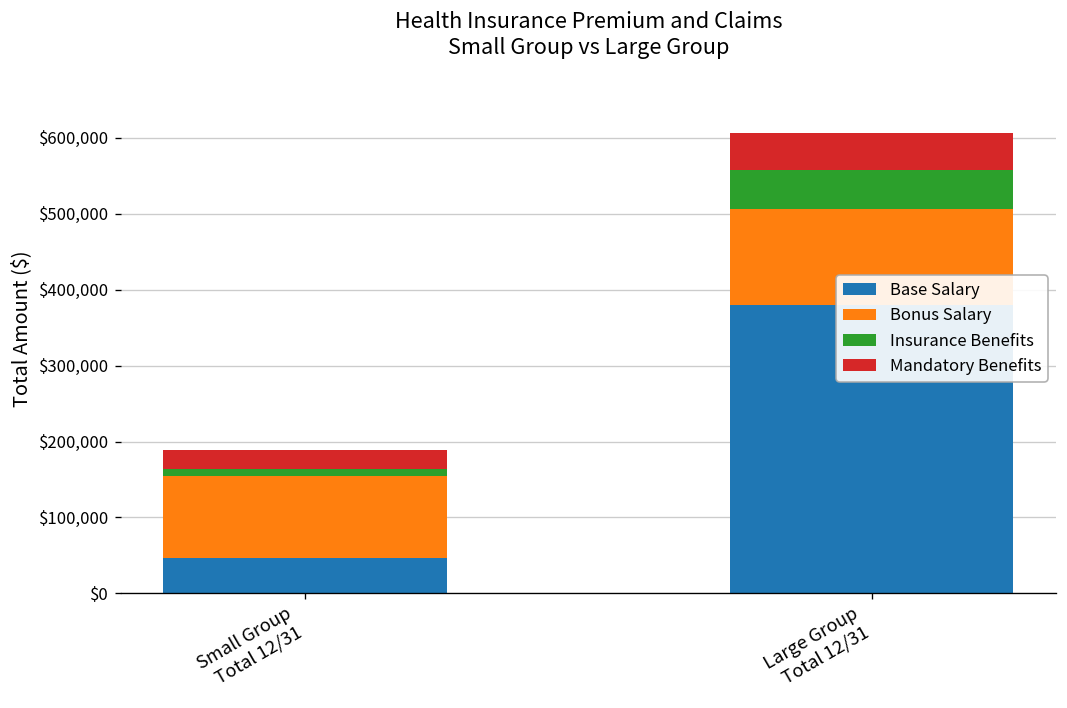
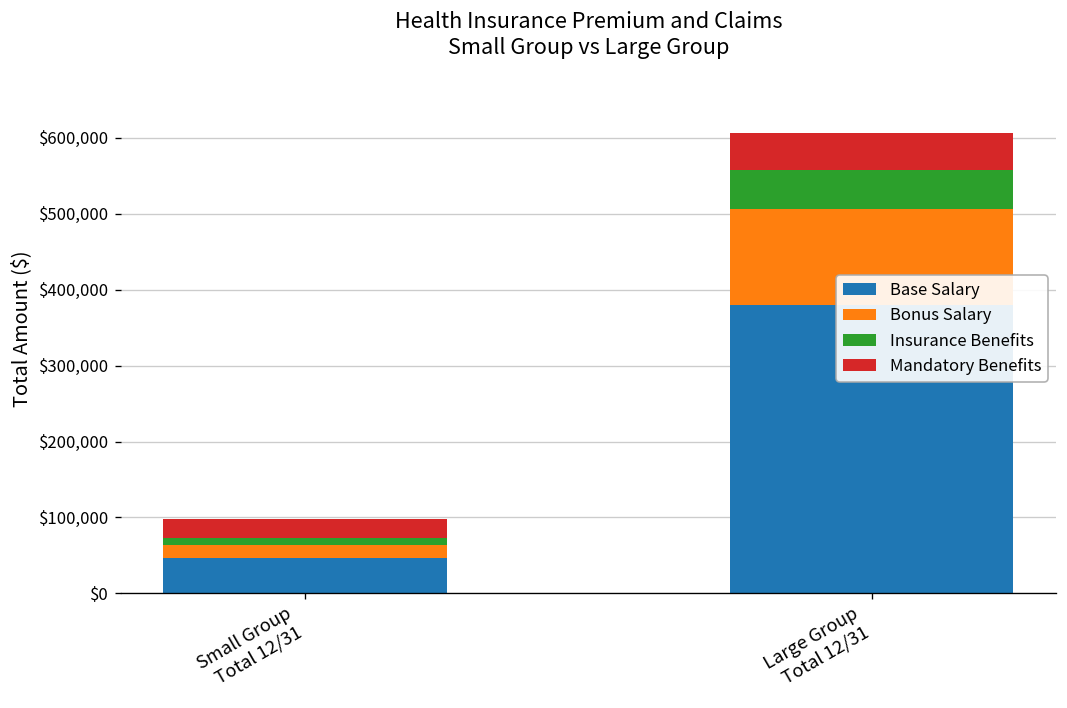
Bonus Salary, Small Group Total 12/31: $110,000 -> $20,000
